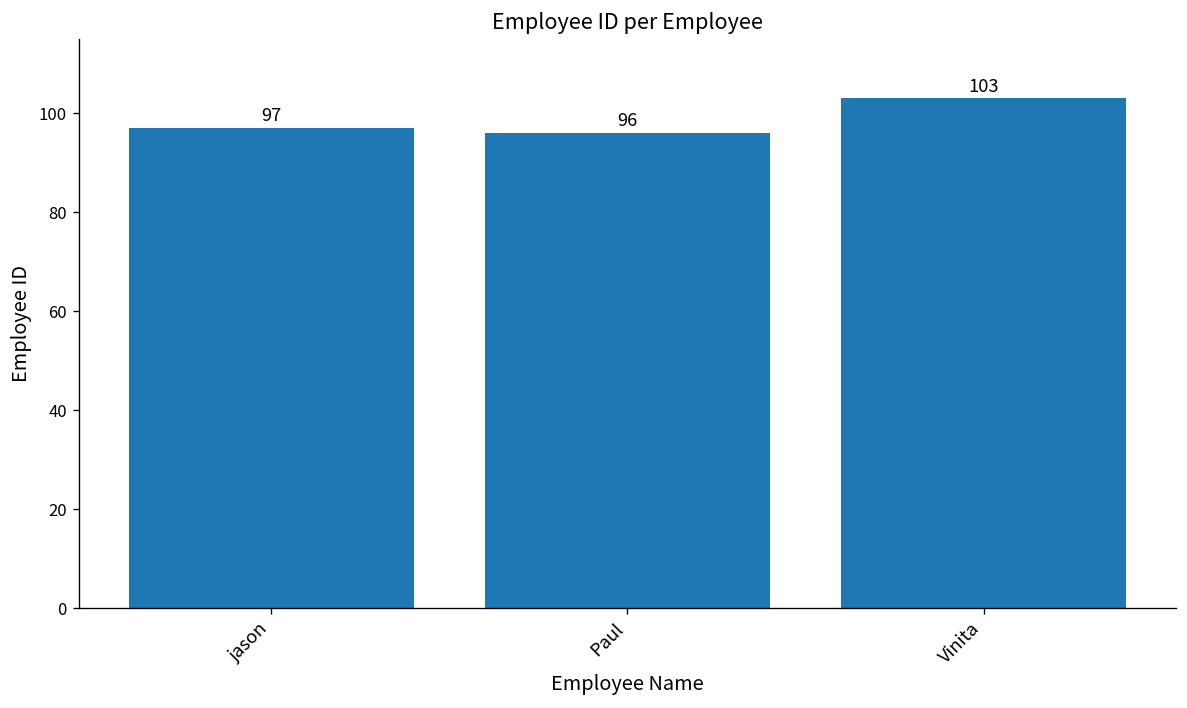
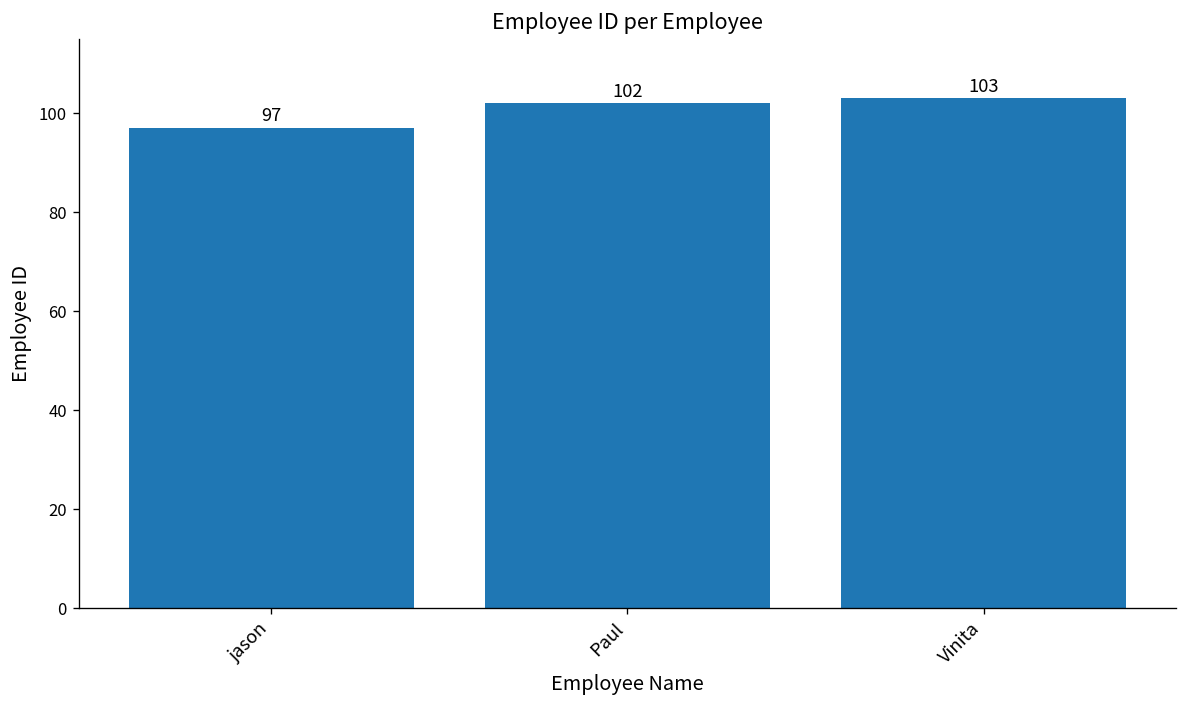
Paul: 96 -> 102
